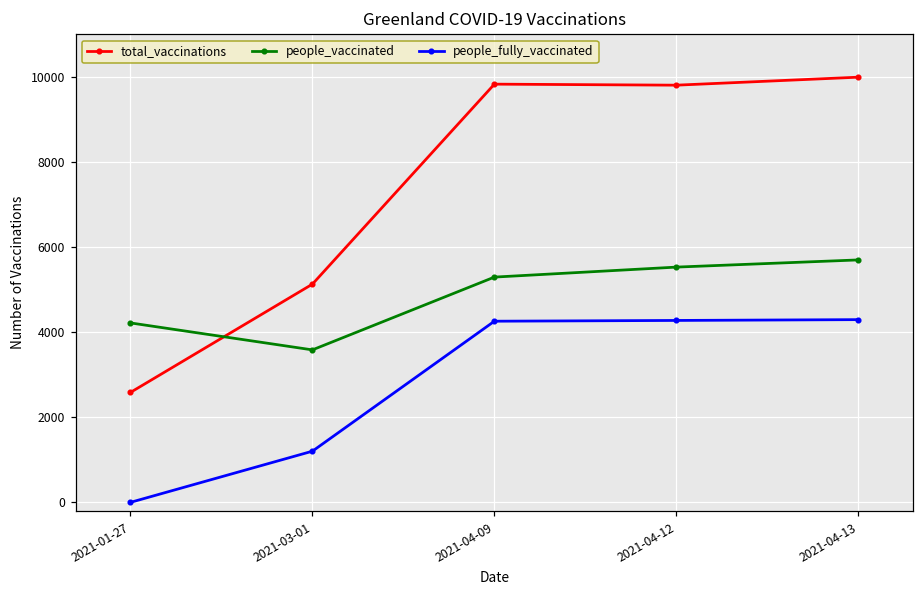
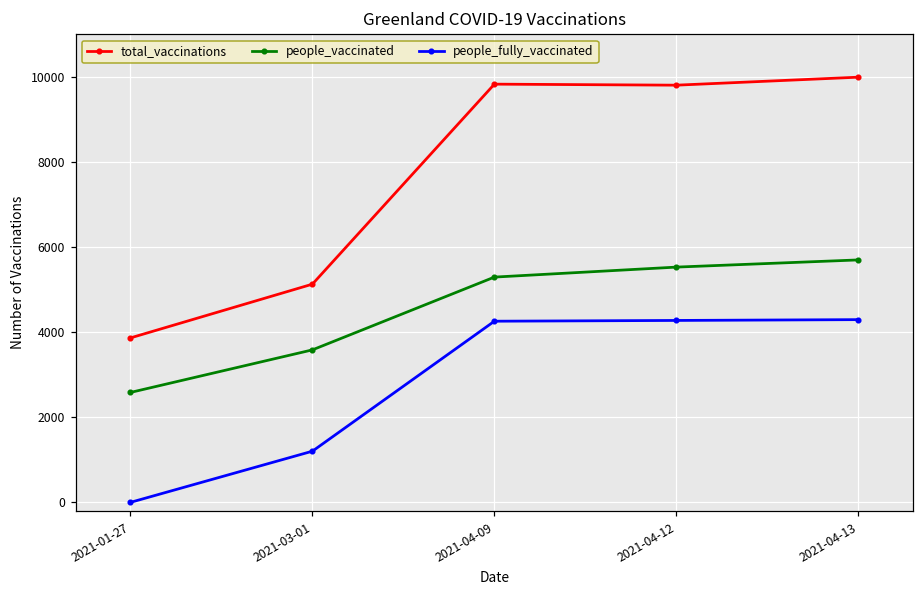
total_vaccinations, 2021-01-27: 2600 -> 3900
people_vaccinated, 2021-01-27: 4200 -> 2600
